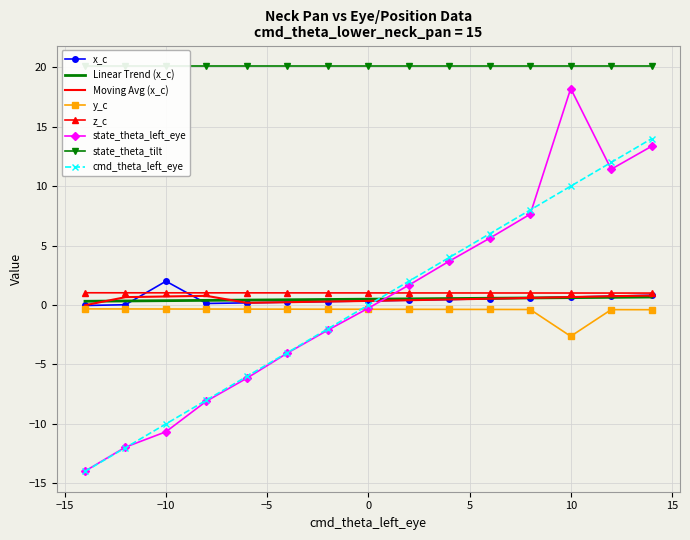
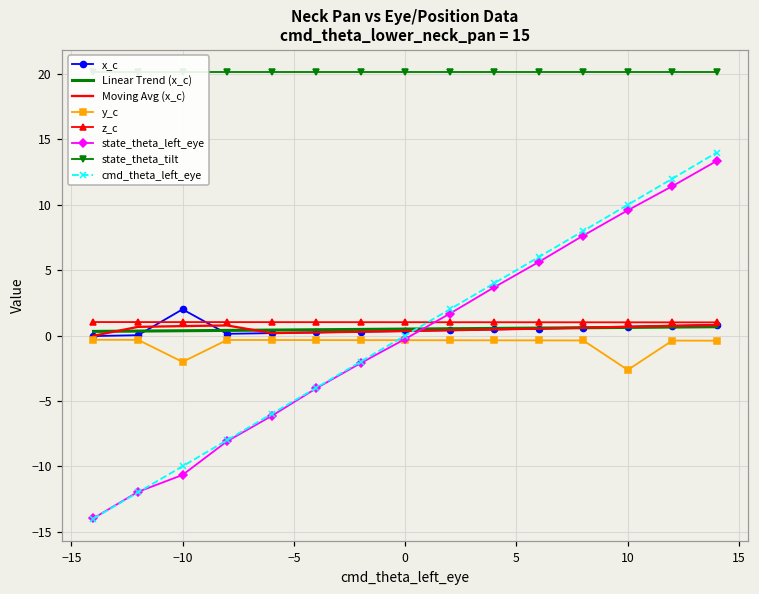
y_c, −10: -0.3 -> -2.0
state_theta_left_eye, 10: 18.2 -> 9.6
